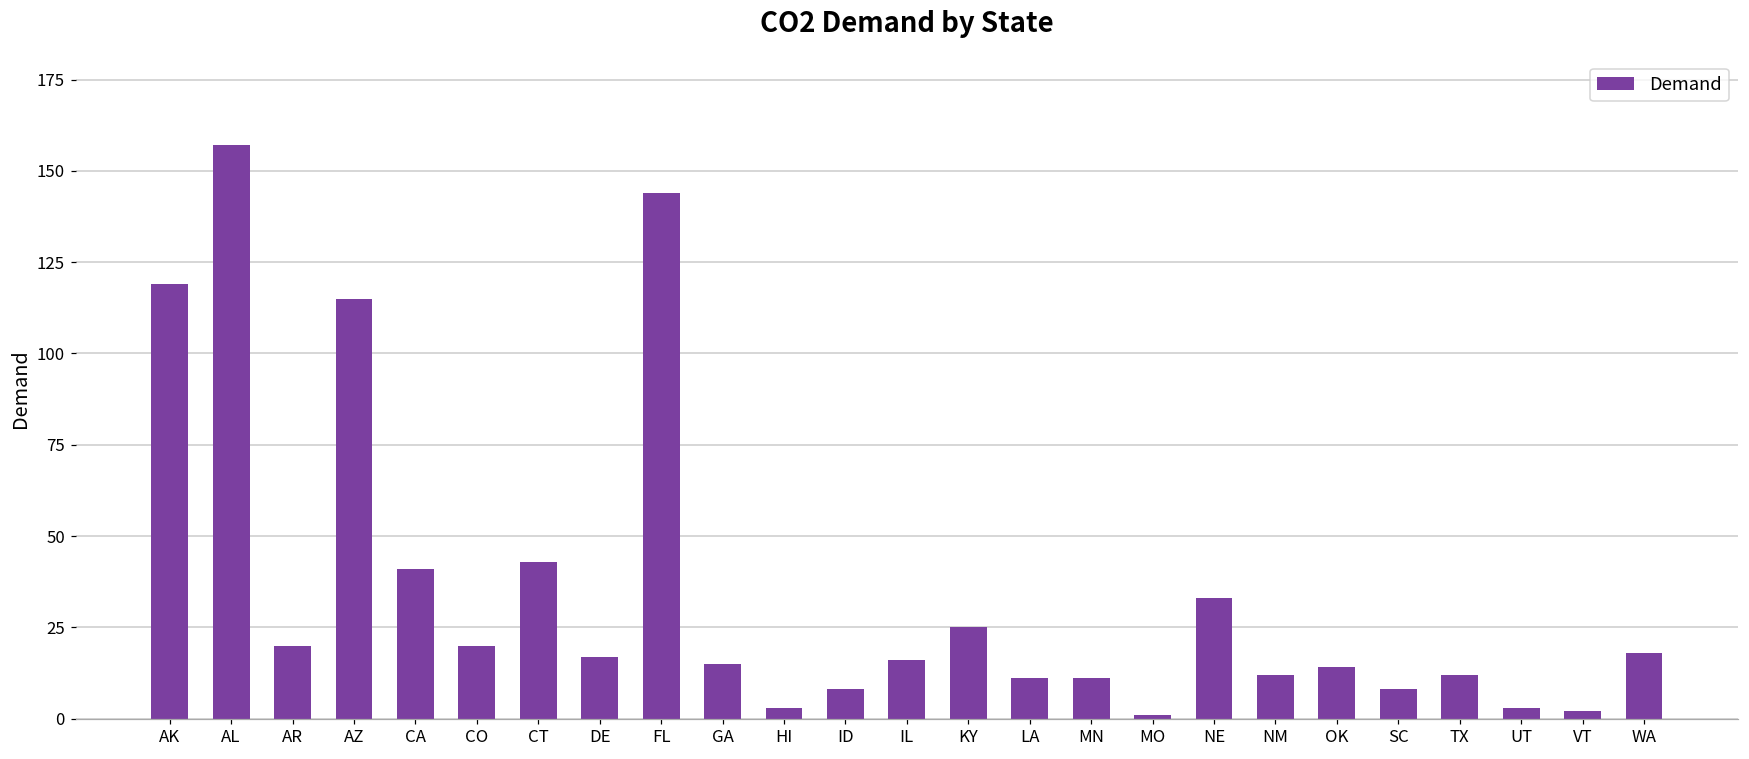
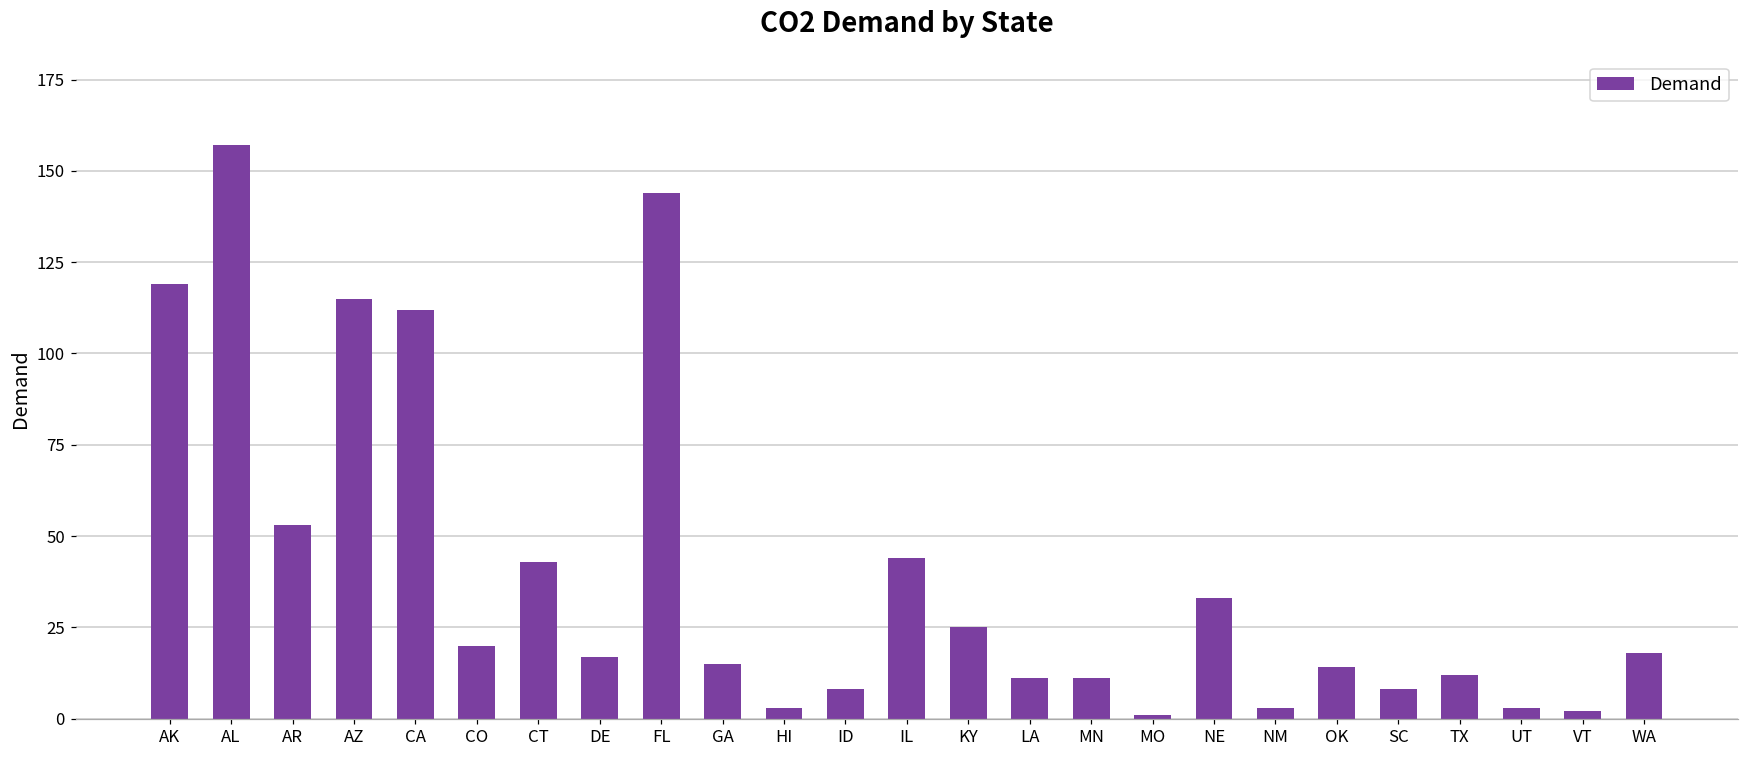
AR: 20 -> 53
CA: 41 -> 112
IL: 16 -> 44
NM: 12 -> 3
